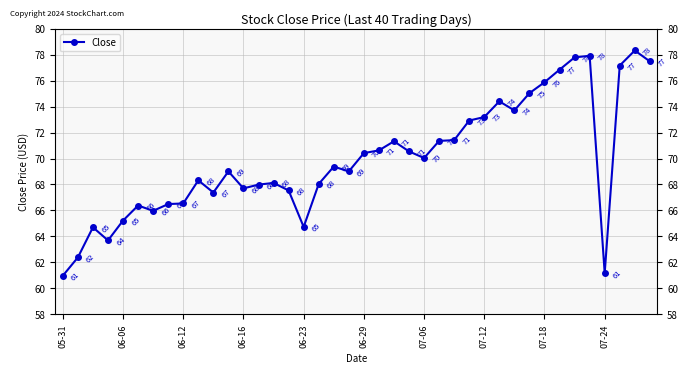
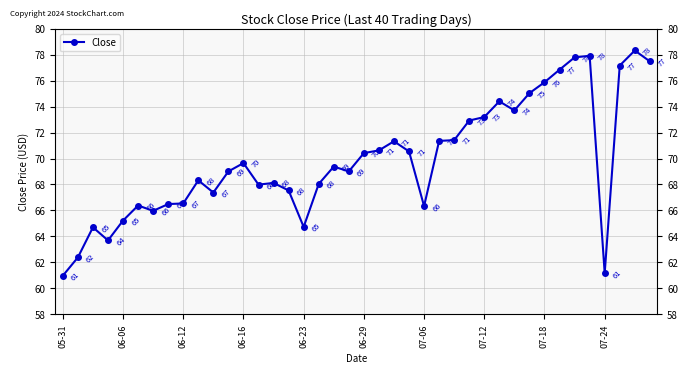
06-16: 68 -> 70
07-06: 70 -> 66
